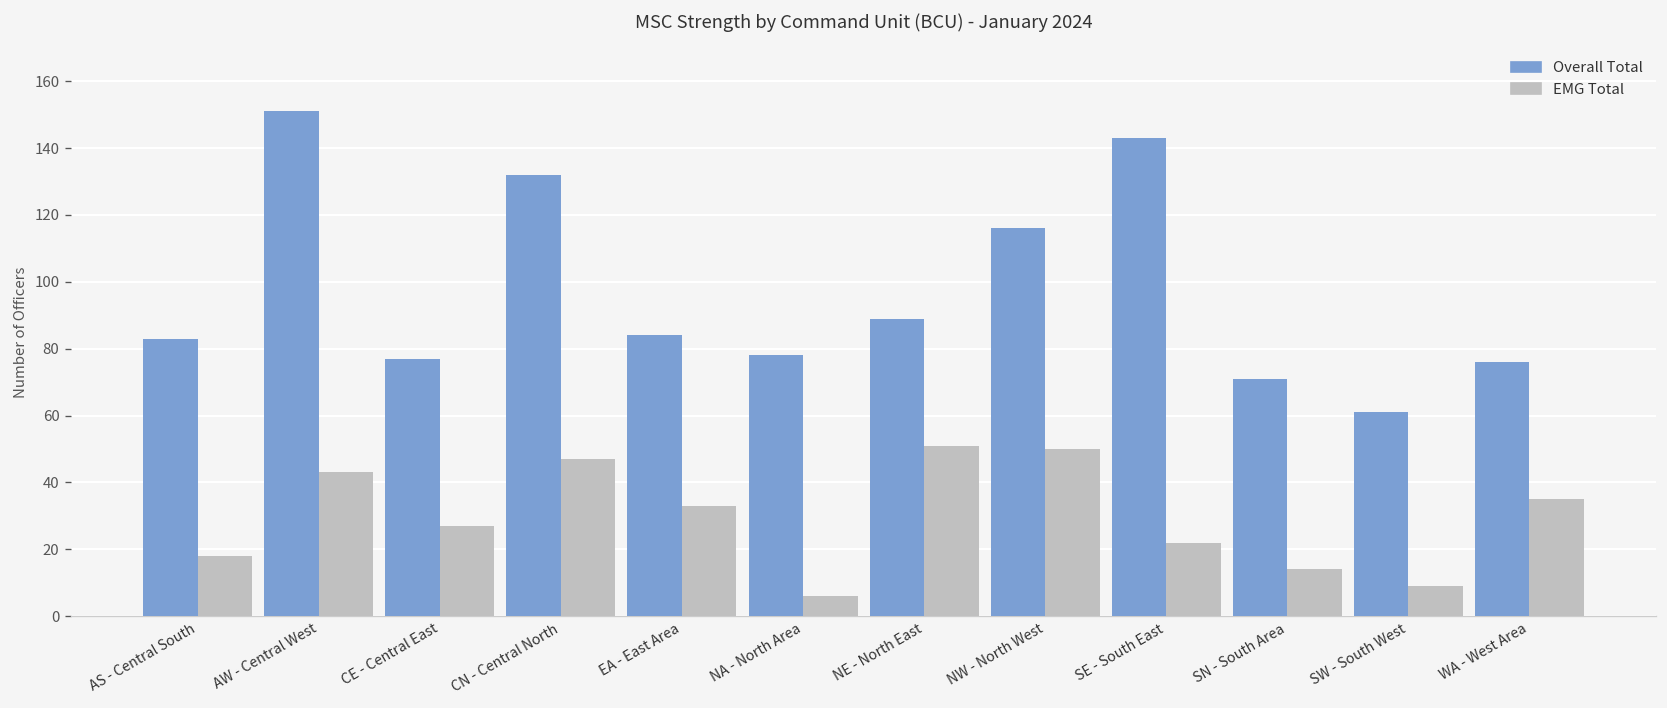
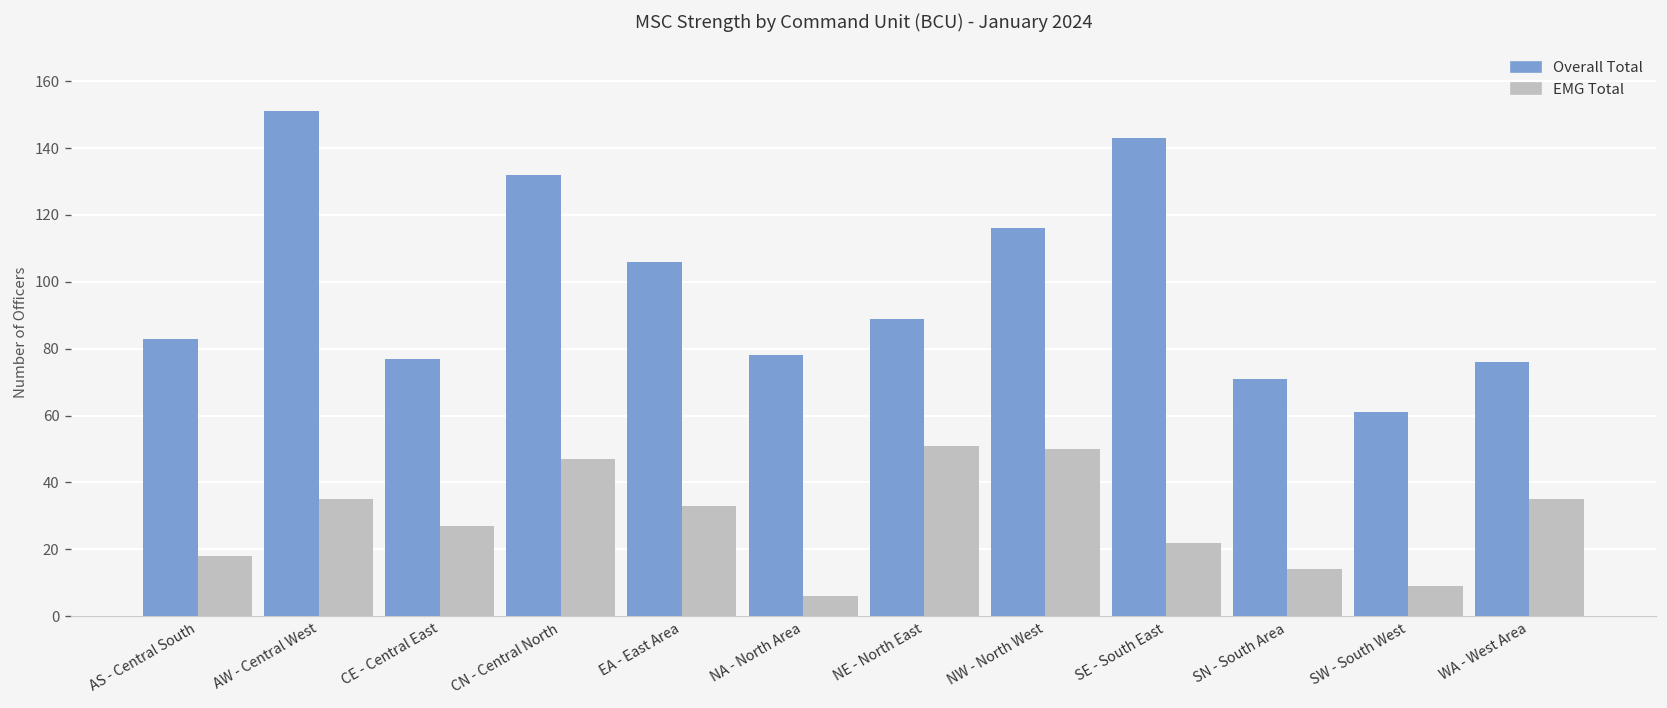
EMG Total, AW - Central West: 43 -> 35
Overall Total, EA - East Area: 84 -> 106
